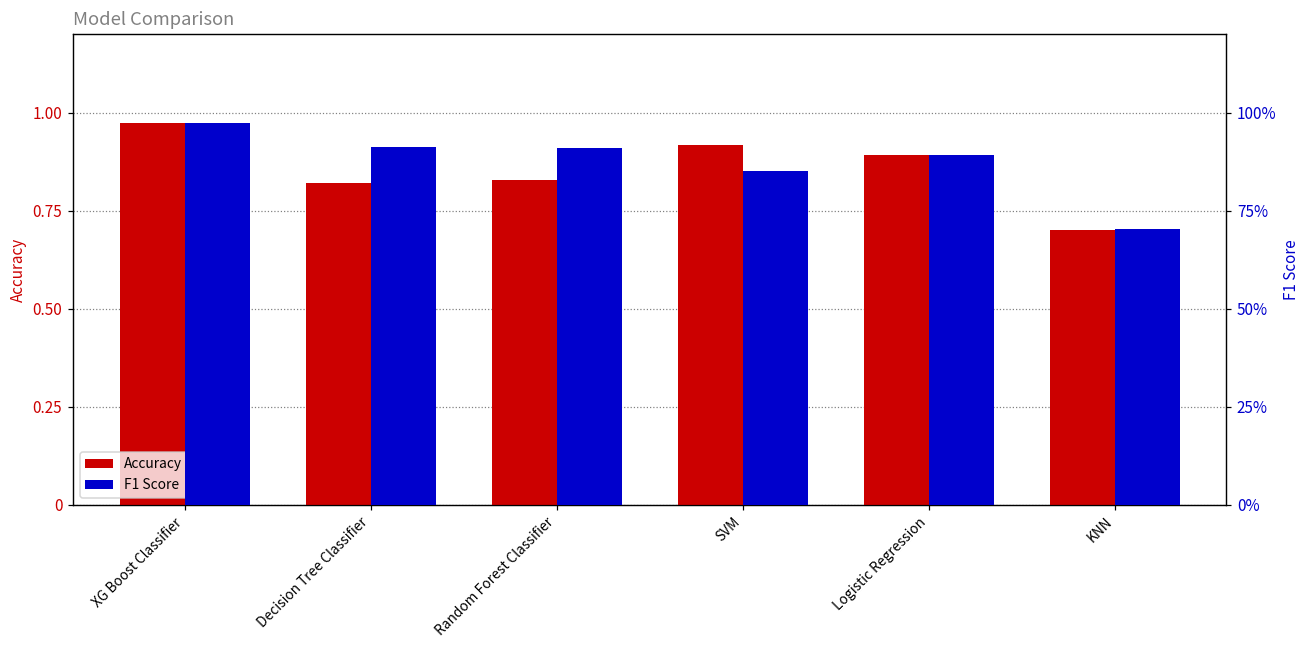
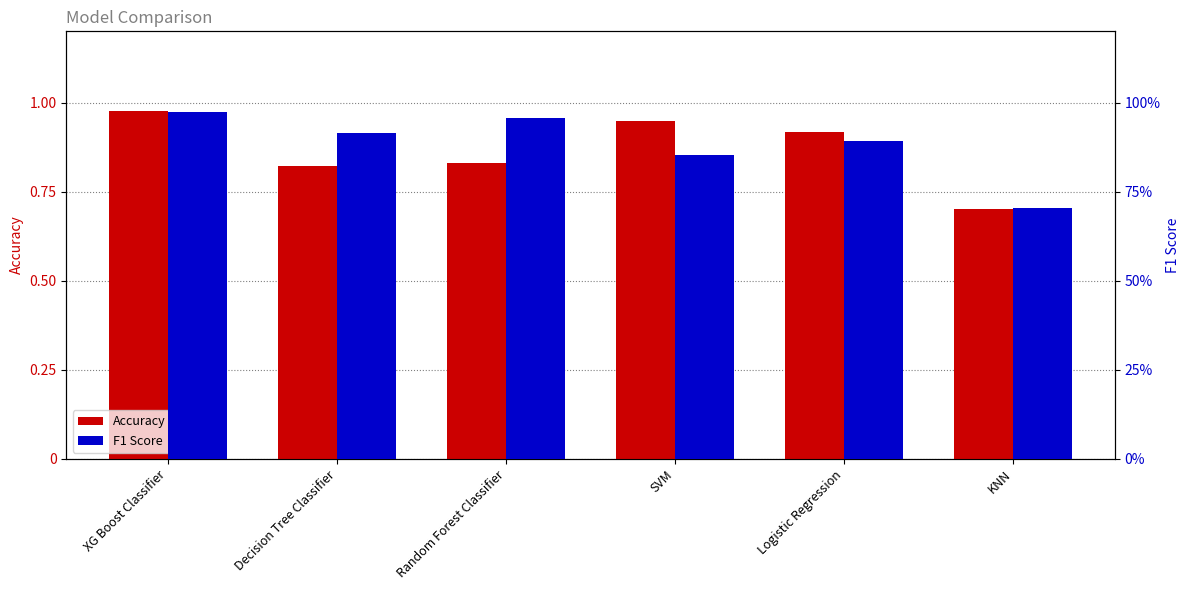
Accuracy, SVM: 0.92 -> 0.95
Accuracy, Logistic Regression: 0.89 -> 0.92
F1 Score, Random Forest Classifier: 91% -> 96%
